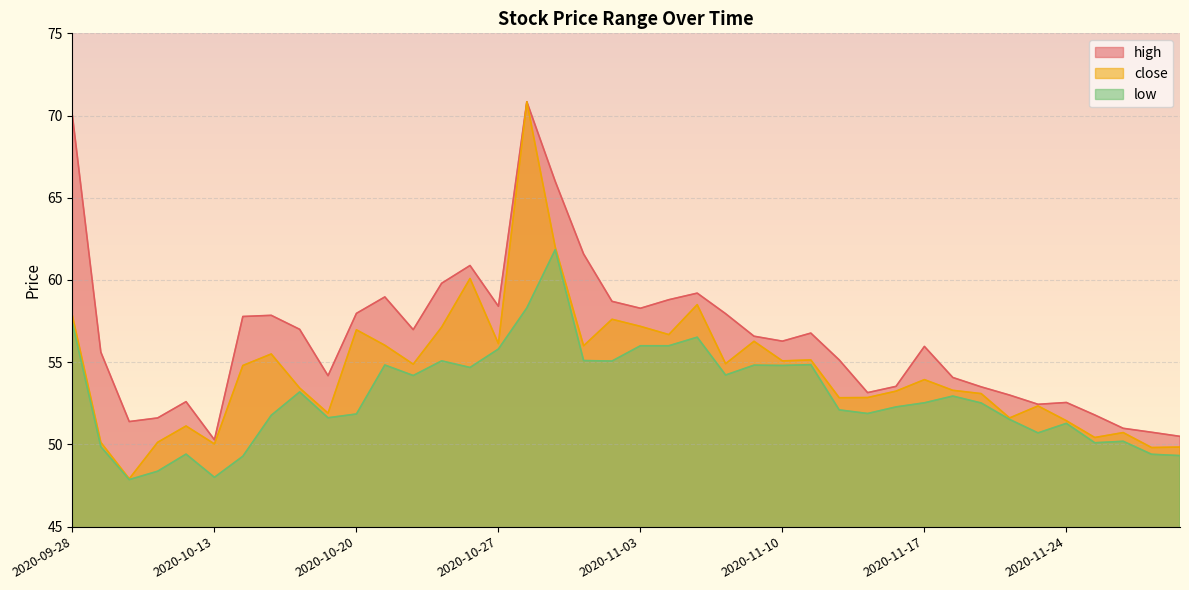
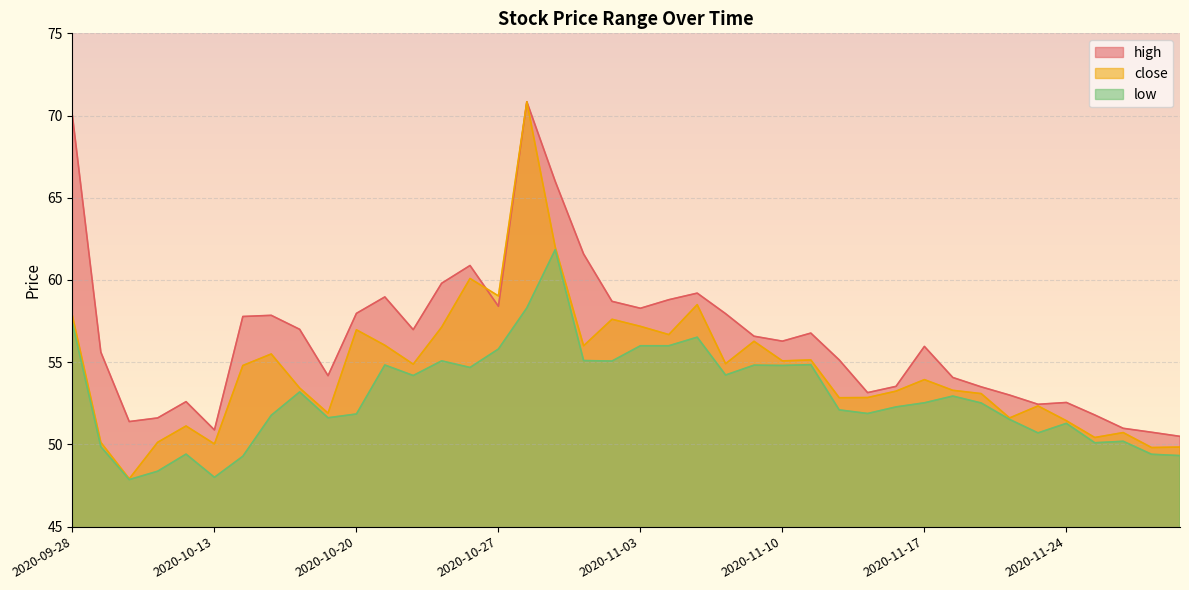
high, 2020-10-13: 50.3 -> 50.9
close, 2020-10-27: 56.1 -> 59.0
